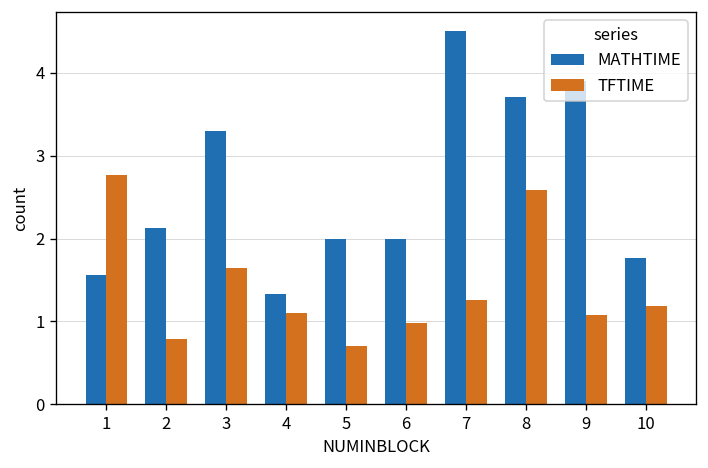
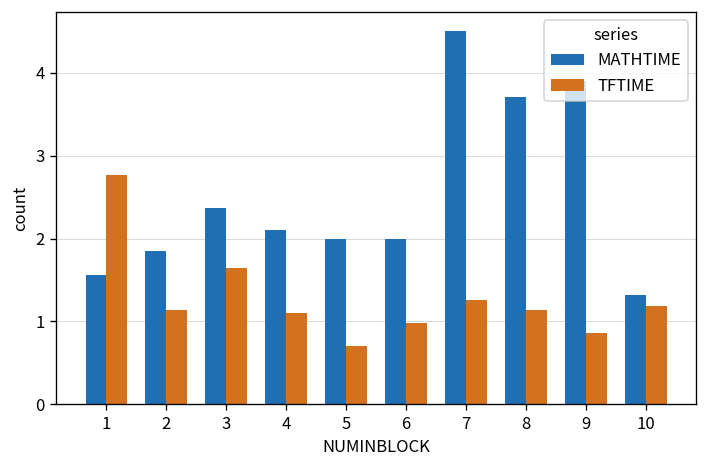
MATHTIME, 2: 2.1 -> 1.8
TFTIME, 2: 0.8 -> 1.1
MATHTIME, 3: 3.3 -> 2.4
MATHTIME, 4: 1.3 -> 2.1
TFTIME, 8: 2.6 -> 1.1
TFTIME, 9: 1.1 -> 0.9
MATHTIME, 10: 1.8 -> 1.3
